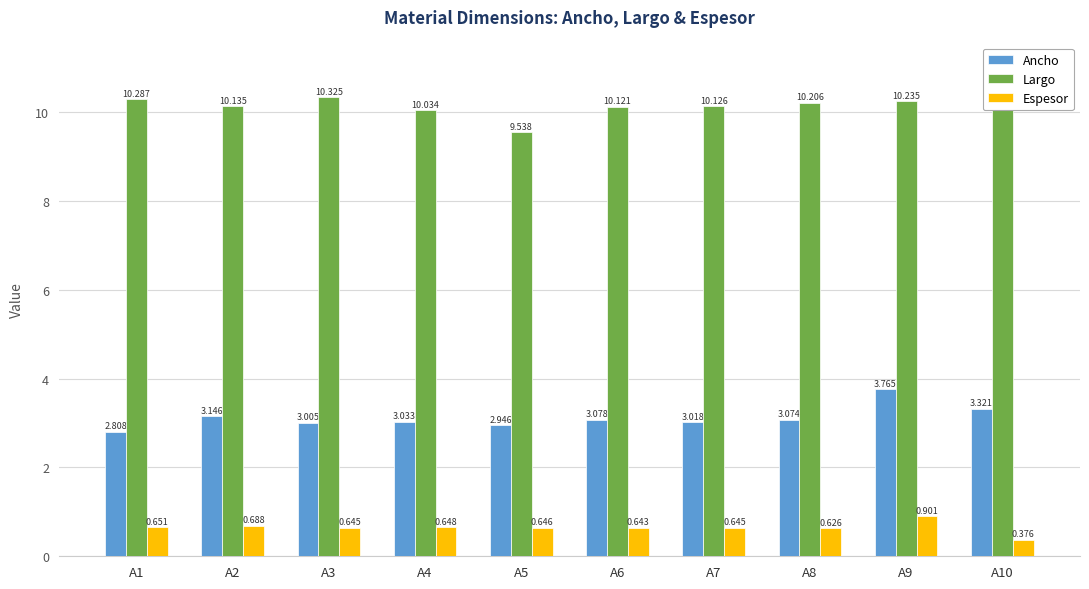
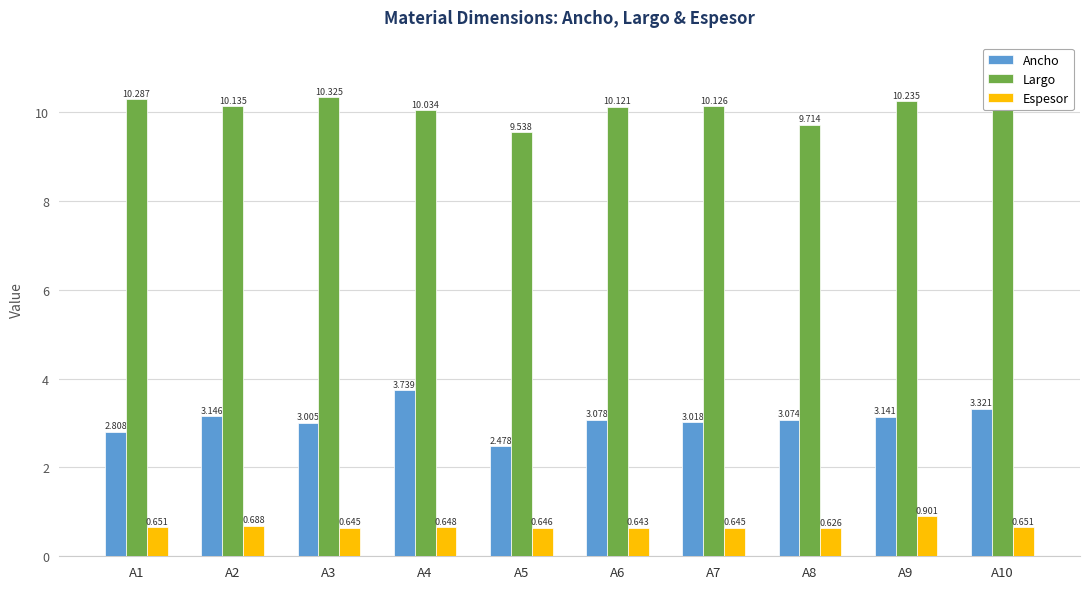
Ancho, A4: 3.033 -> 3.739
Ancho, A5: 2.946 -> 2.478
Largo, A8: 10.206 -> 9.714
Ancho, A9: 3.765 -> 3.141
Espesor, A10: 0.376 -> 0.651
